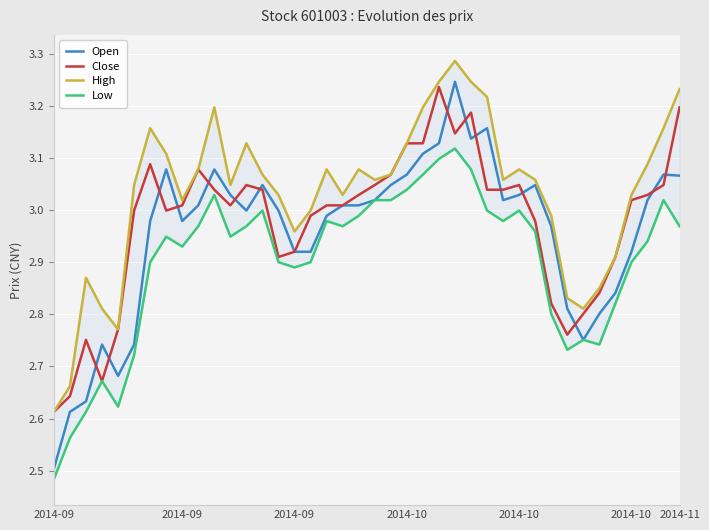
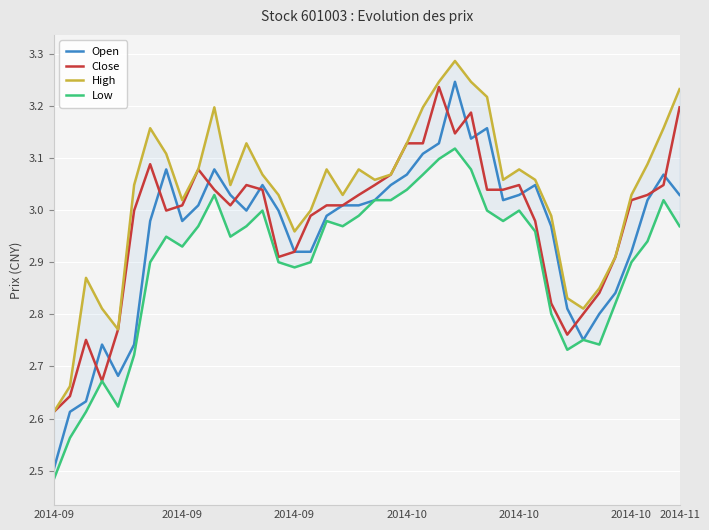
Open, 2014-11: 3.07 -> 3.03
